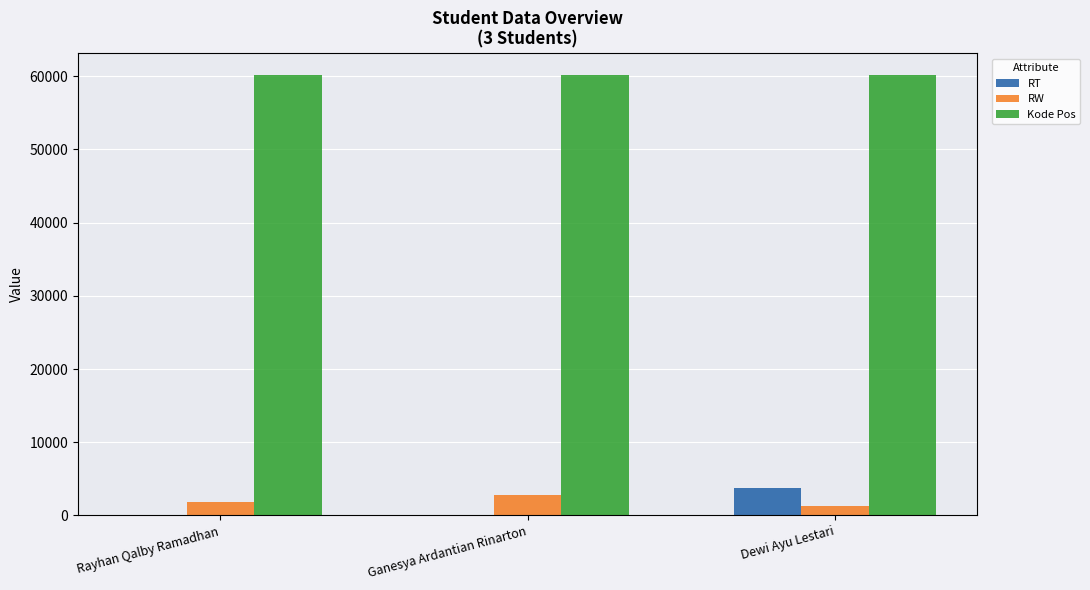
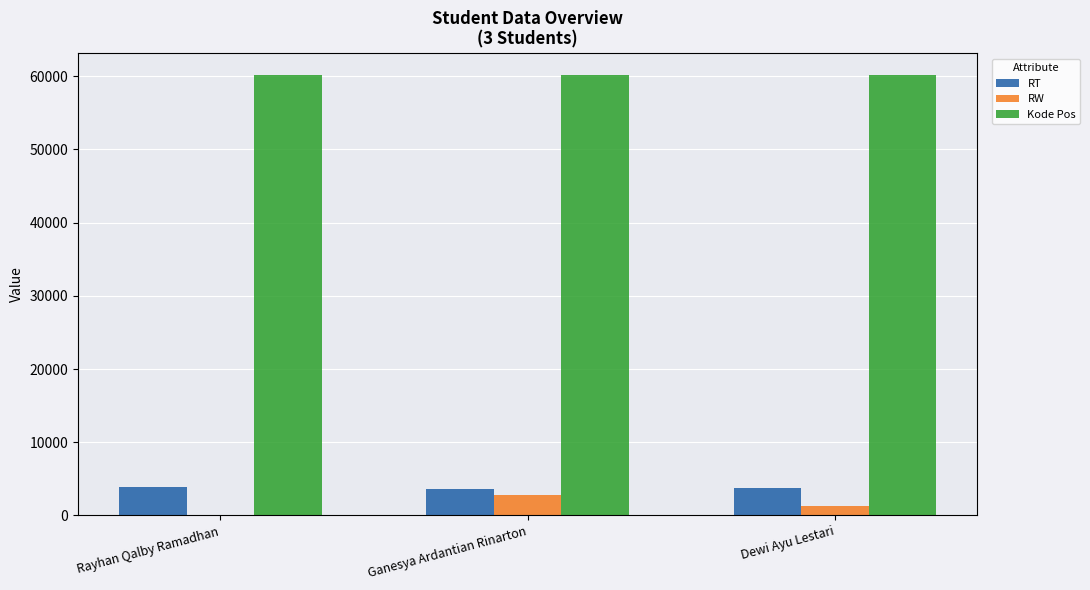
RT, Rayhan Qalby Ramadhan: 0 -> 4000
RW, Rayhan Qalby Ramadhan: 2000 -> 0
RT, Ganesya Ardantian Rinarton: 0 -> 4000
